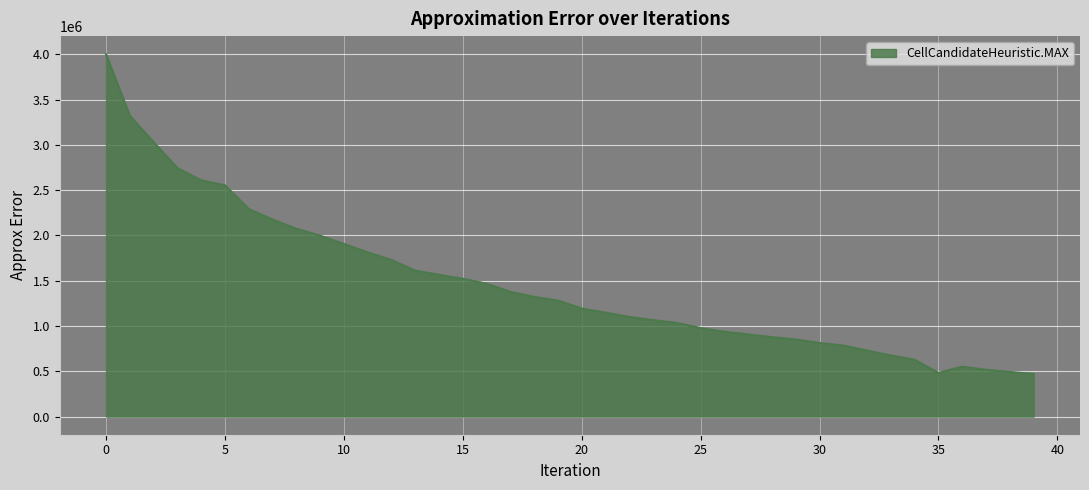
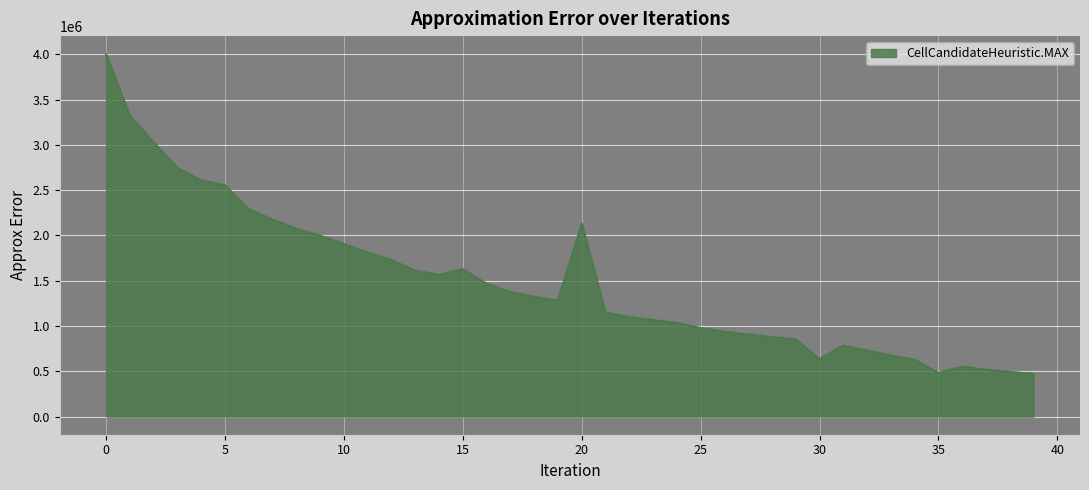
15: 1500000 -> 1600000
20: 1200000 -> 2100000
30: 800000 -> 600000
